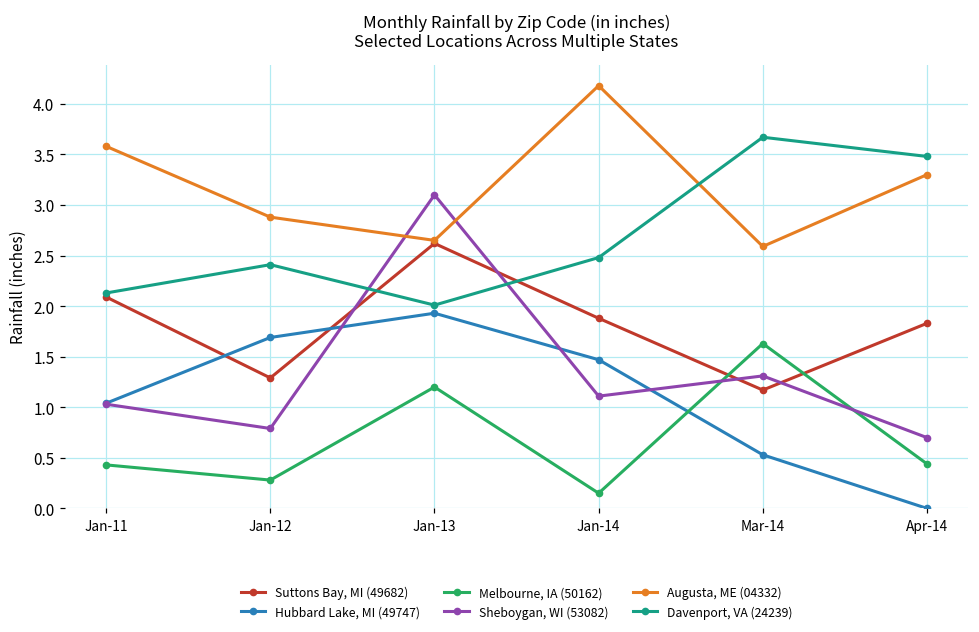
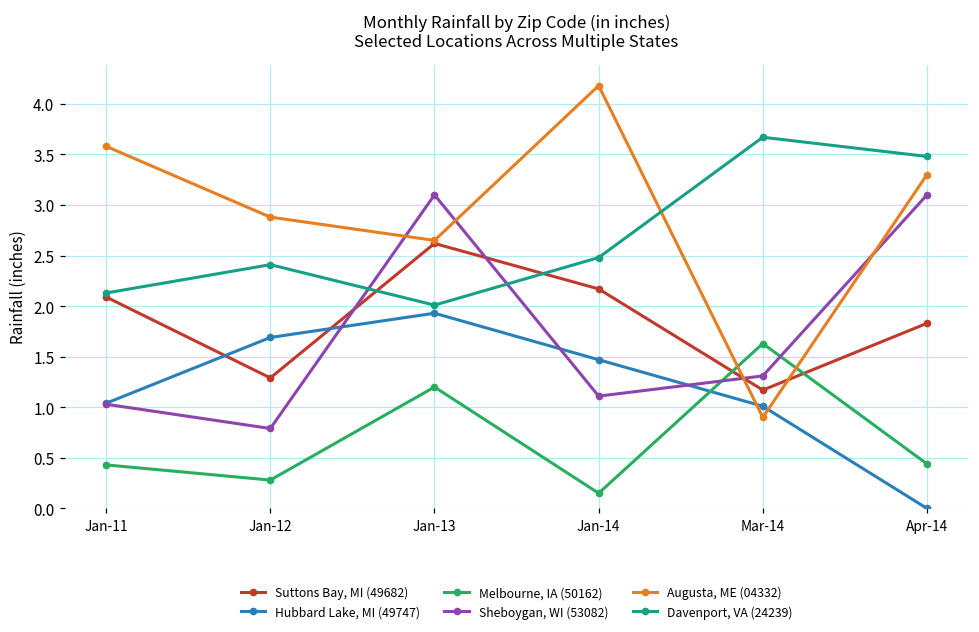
Suttons Bay, MI (49682), Jan-14: 1.9 -> 2.2
Hubbard Lake, MI (49747), Mar-14: 0.5 -> 1.0
Augusta, ME (04332), Mar-14: 2.6 -> 0.9
Sheboygan, WI (53082), Apr-14: 0.7 -> 3.1
